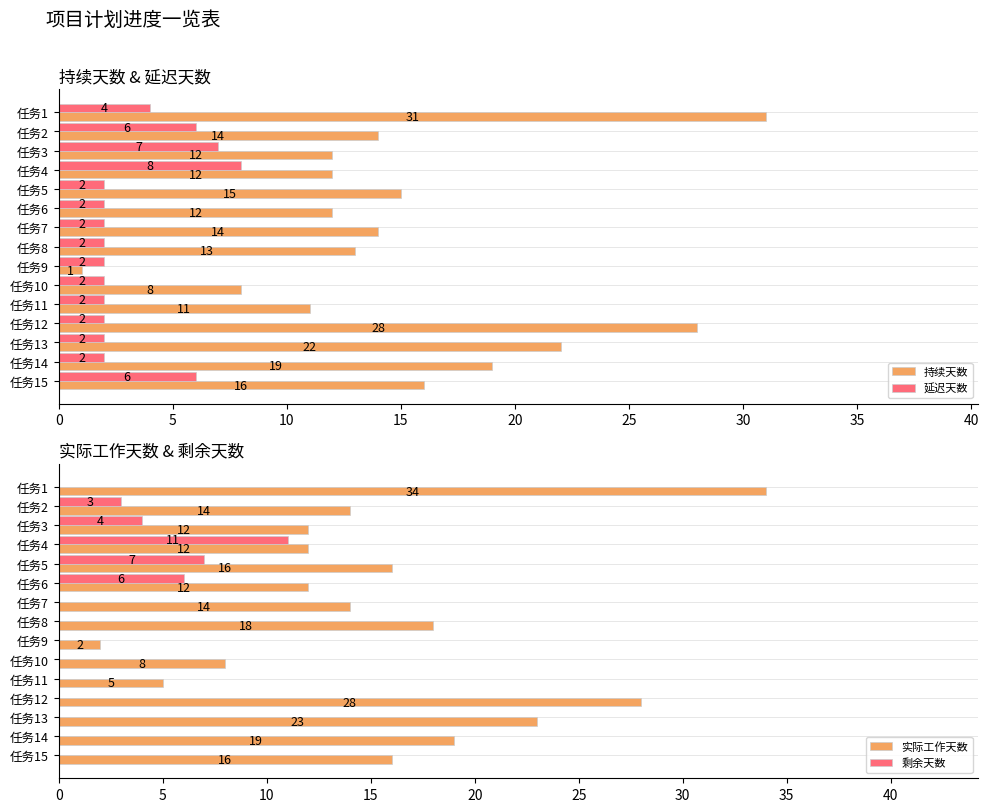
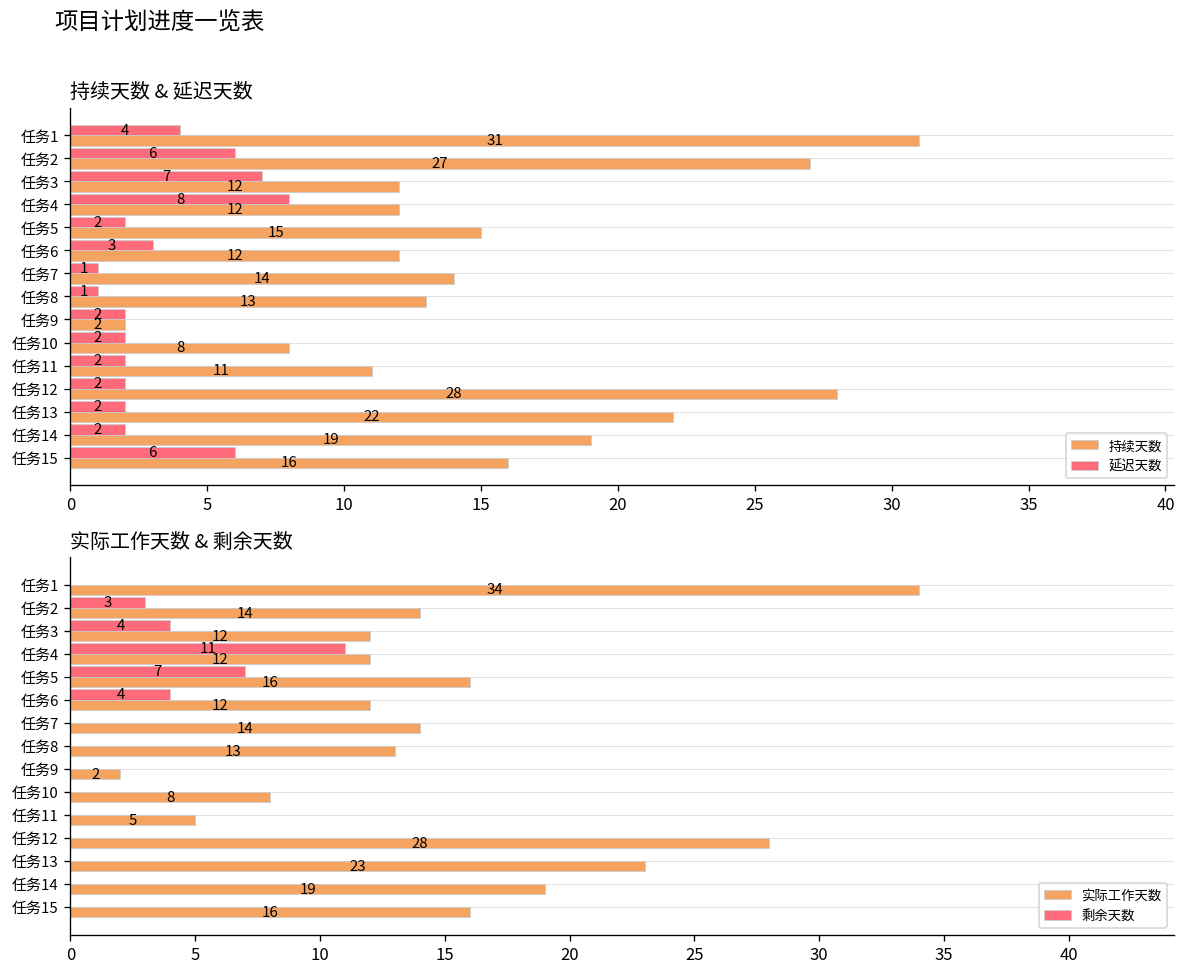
持续天数 & 延迟天数, 持续天数, 任务2: 14 -> 27
持续天数 & 延迟天数, 延迟天数, 任务6: 2 -> 3
持续天数 & 延迟天数, 延迟天数, 任务7: 2 -> 1
持续天数 & 延迟天数, 延迟天数, 任务8: 2 -> 1
持续天数 & 延迟天数, 持续天数, 任务9: 1 -> 2
实际工作天数 & 剩余天数, 剩余天数, 任务6: 6 -> 4
实际工作天数 & 剩余天数, 实际工作天数, 任务8: 18 -> 13
